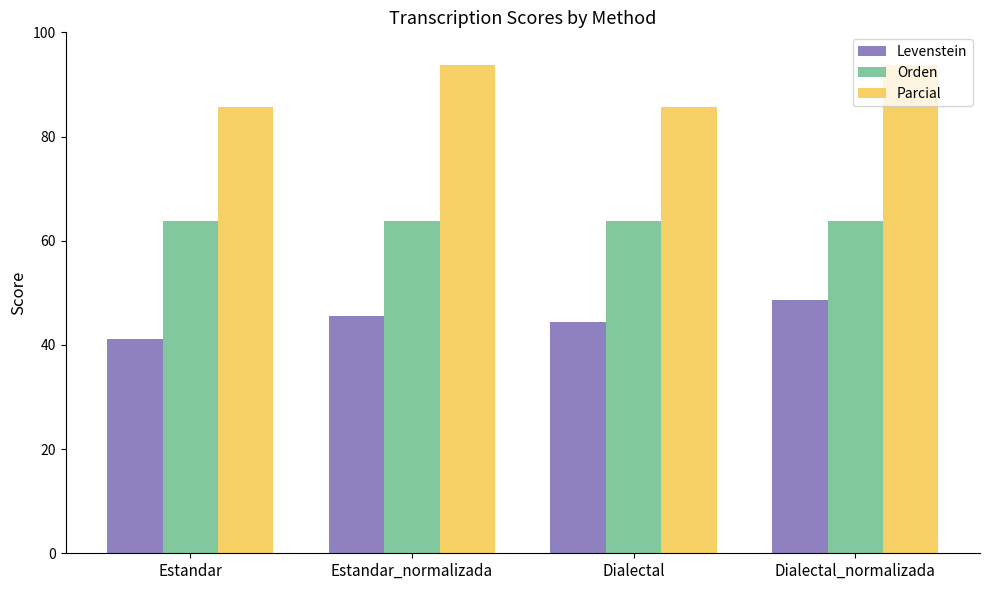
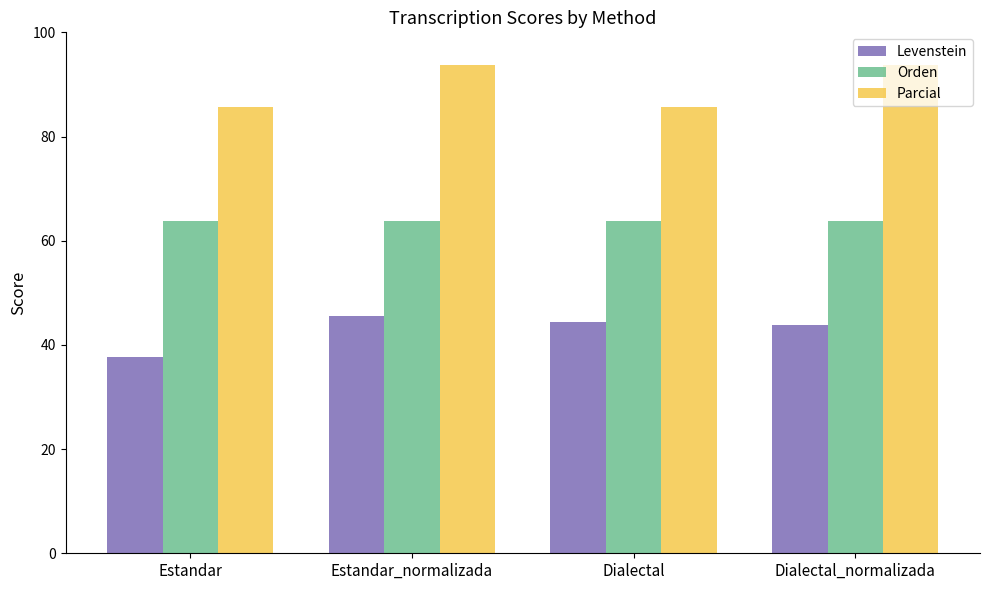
Levenstein, Estandar: 41 -> 38
Levenstein, Dialectal_normalizada: 49 -> 44
